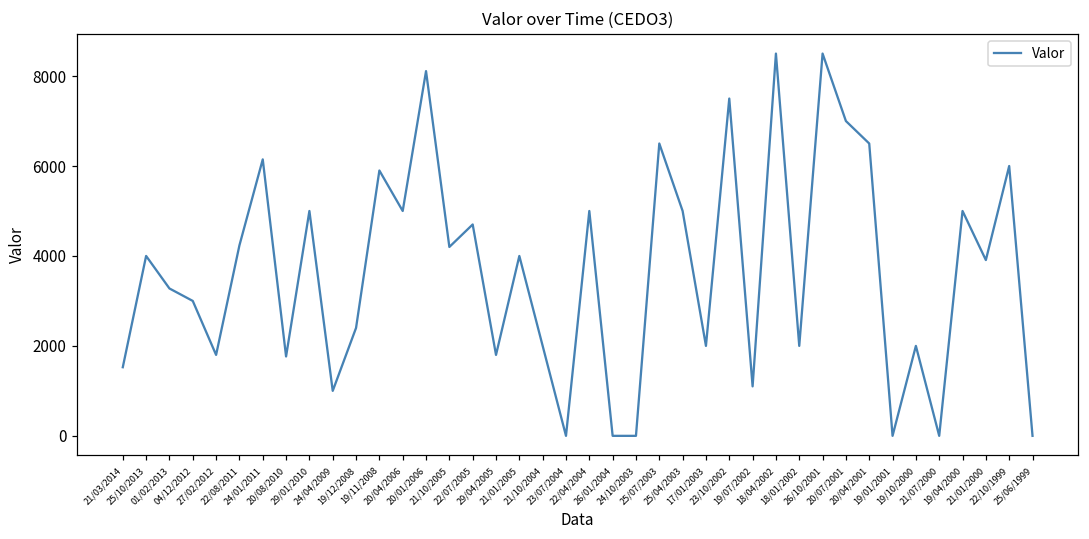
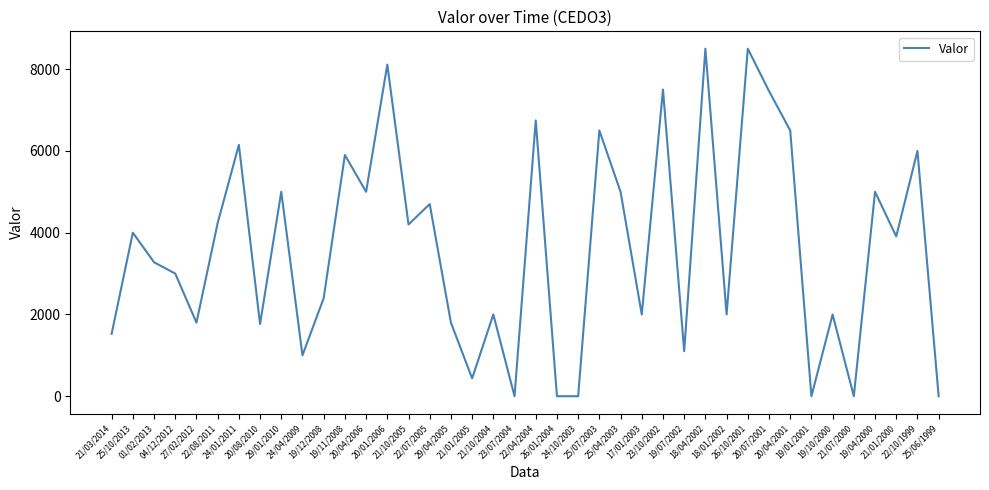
21/01/2005: 4000 -> 400
22/04/2004: 5000 -> 6700
20/07/2001: 7000 -> 7500
